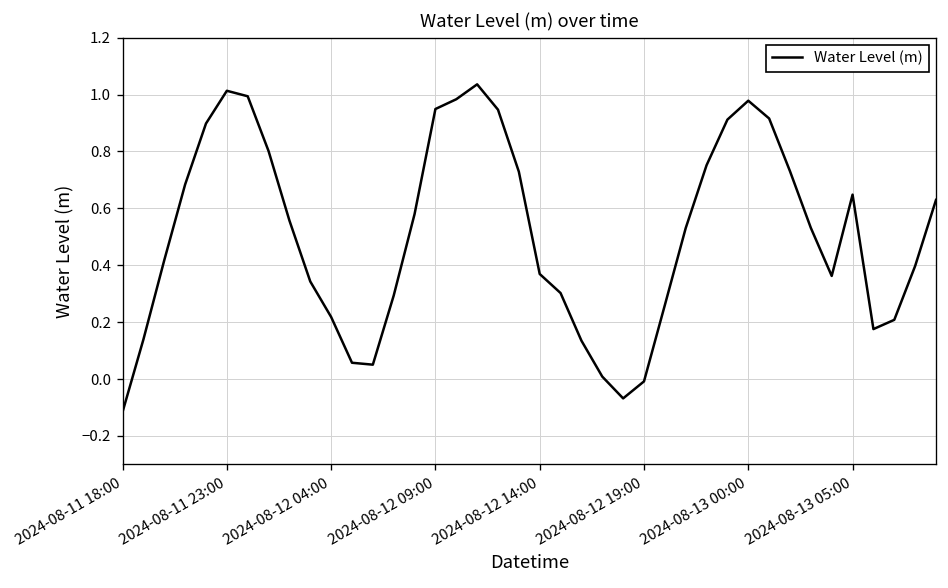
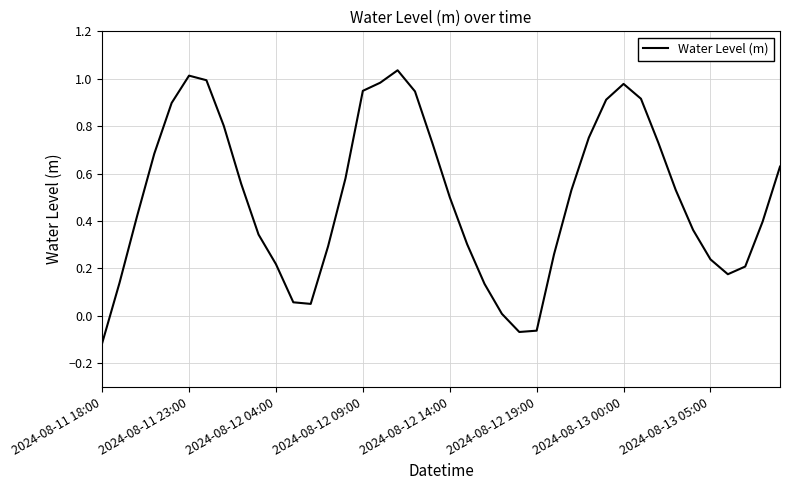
2024-08-12 14:00: 0.37 -> 0.50
2024-08-12 19:00: -0.01 -> -0.06
2024-08-13 05:00: 0.65 -> 0.24
